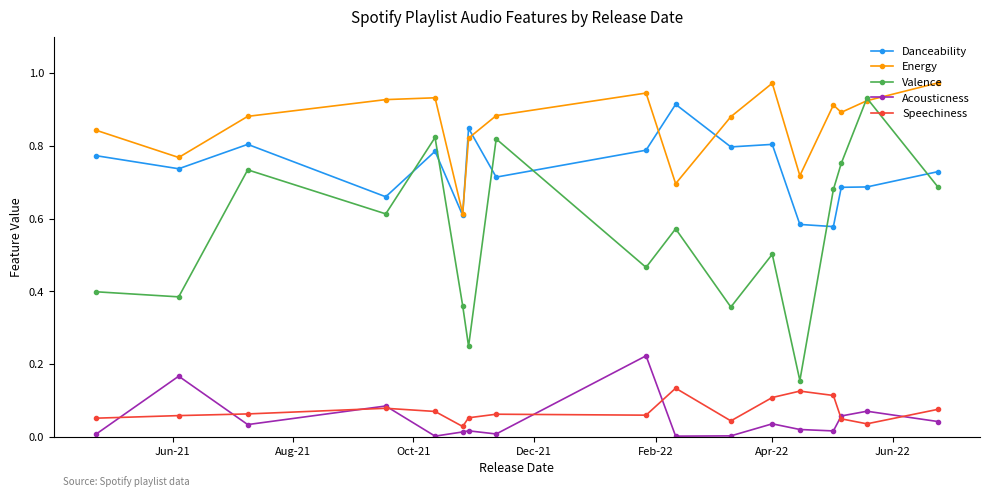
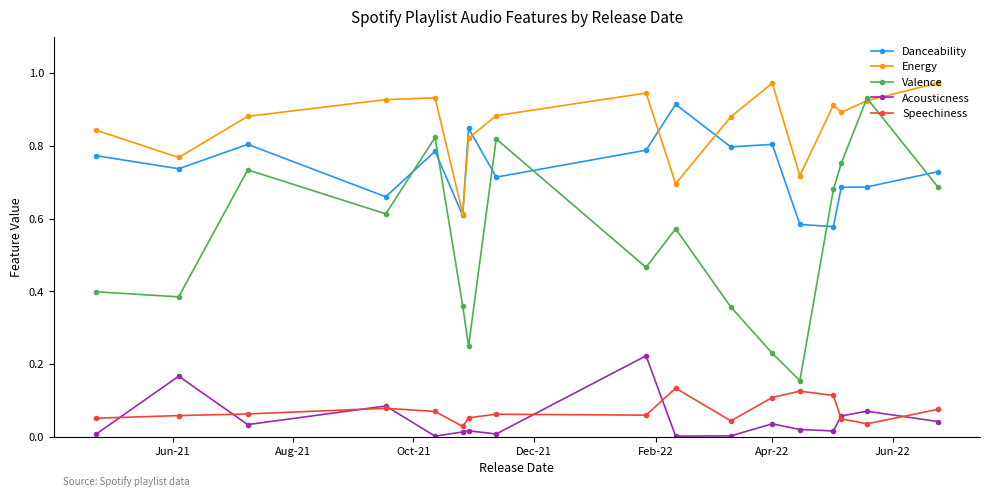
Valence, Apr-22: 0.50 -> 0.23
